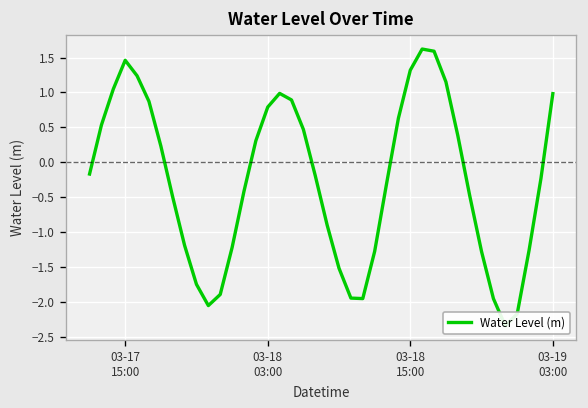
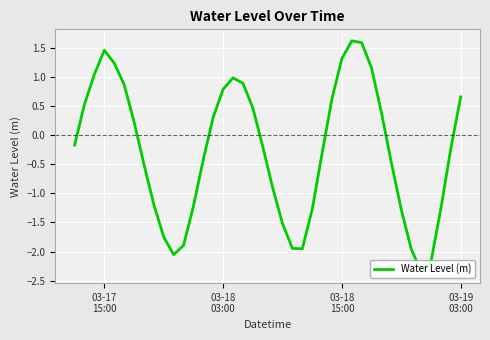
03-19 03:00: 1.0 -> 0.7
